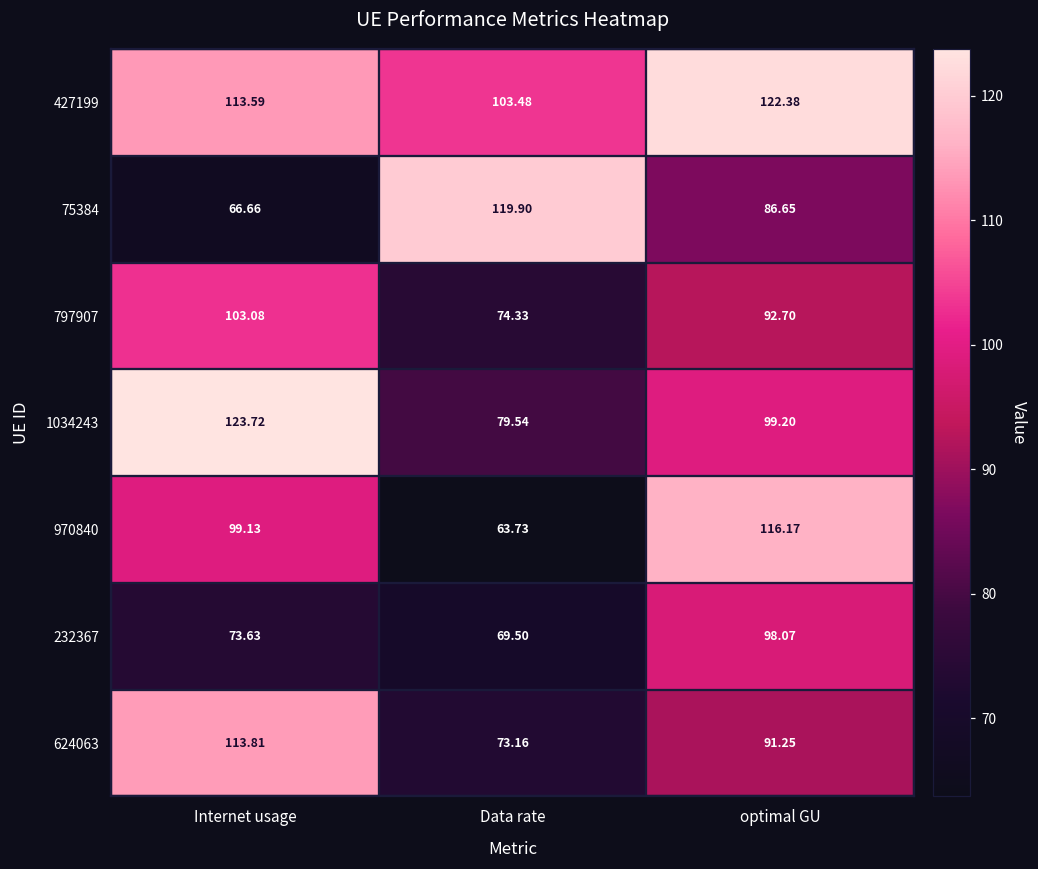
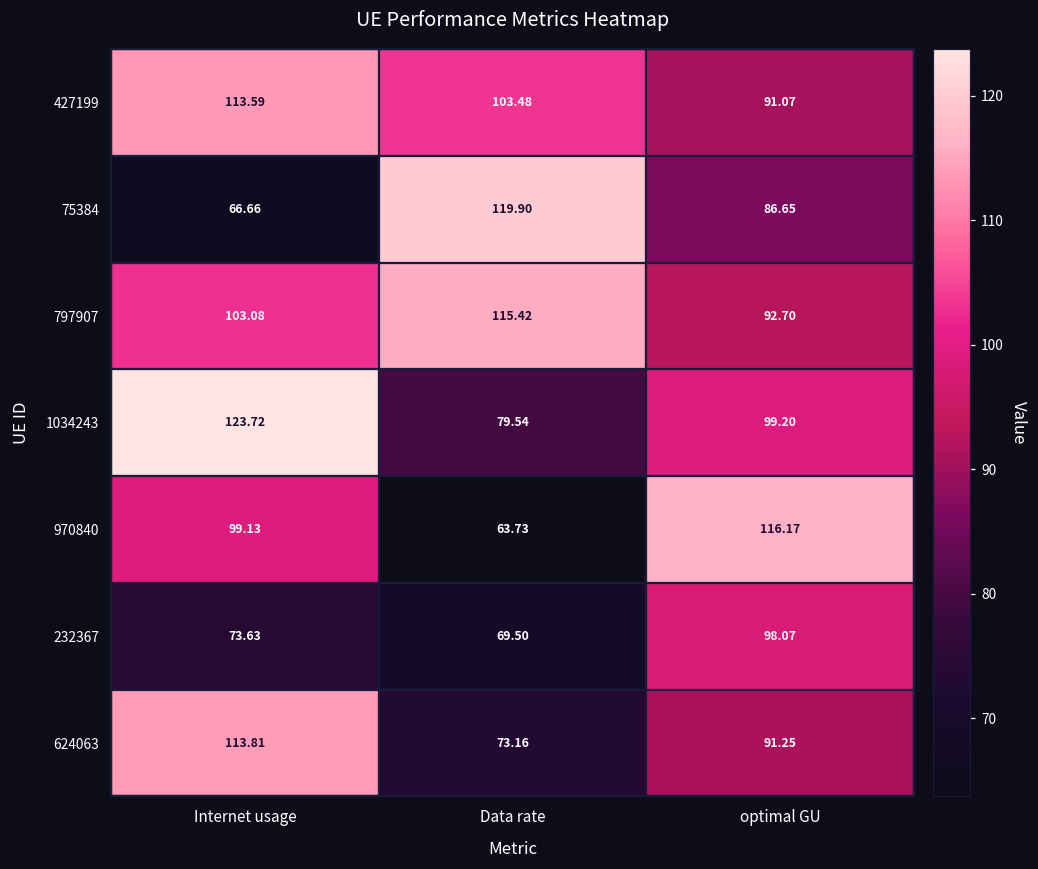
427199, optimal GU: 122.38 -> 91.07
797907, Data rate: 74.33 -> 115.42
